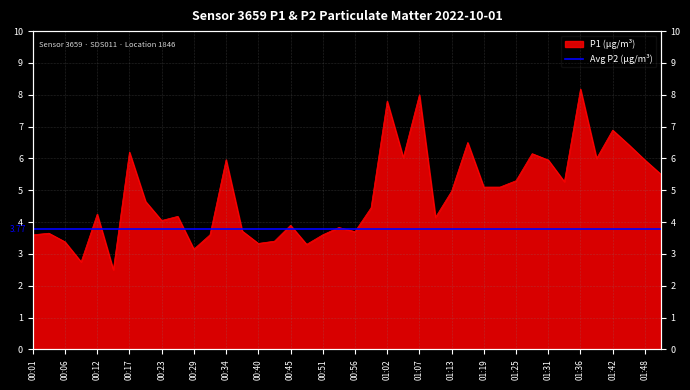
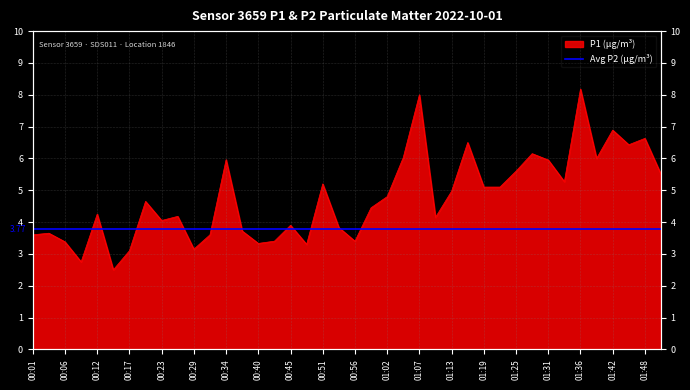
00:17: 6.2 -> 3.1
00:51: 3.6 -> 5.2
00:56: 3.7 -> 3.4
01:02: 7.8 -> 4.8
01:25: 5.3 -> 5.6
01:48: 6.0 -> 6.6
